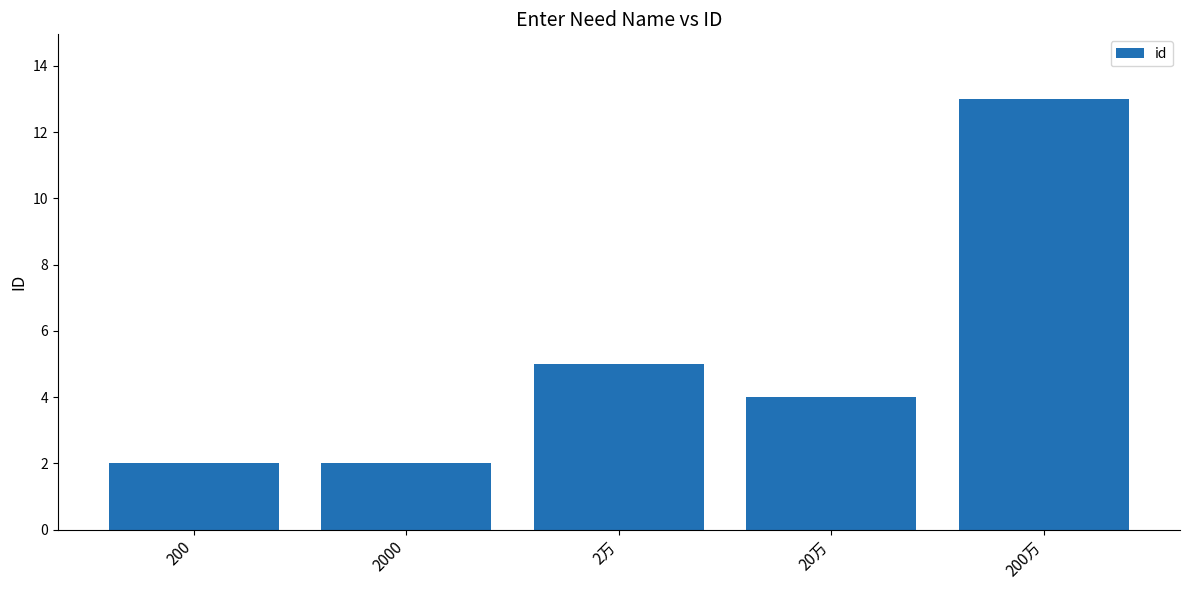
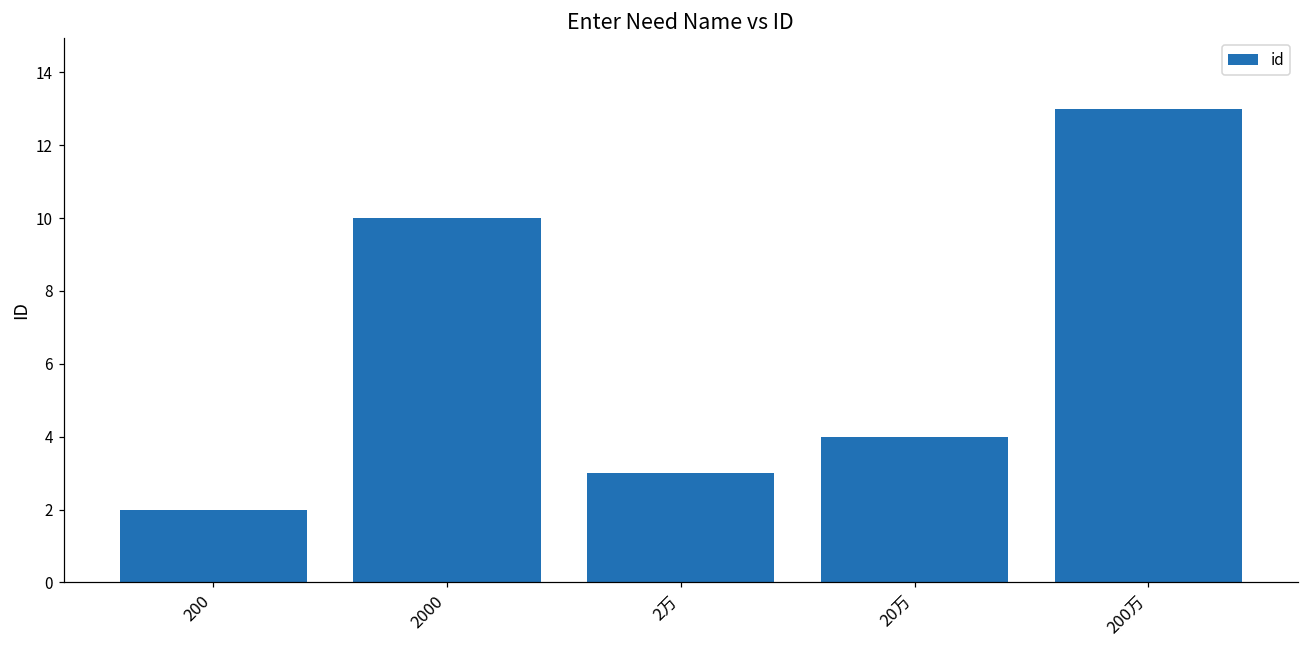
2000: 2 -> 10
2万: 5 -> 3
